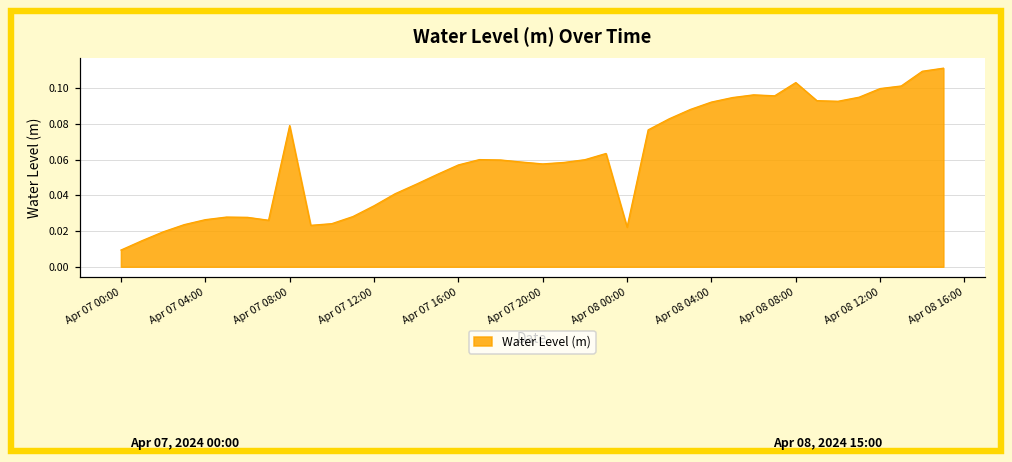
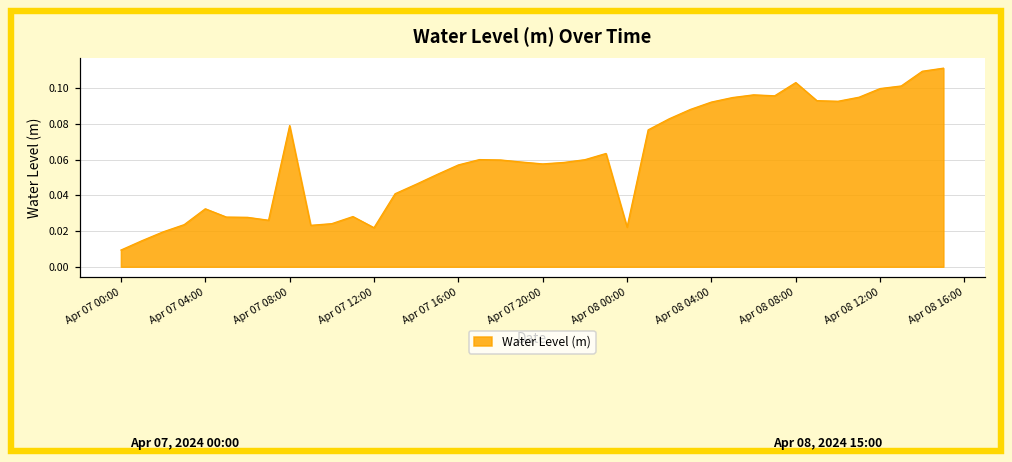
Apr 07 04:00: 0.026 -> 0.033
Apr 07 12:00: 0.034 -> 0.022
